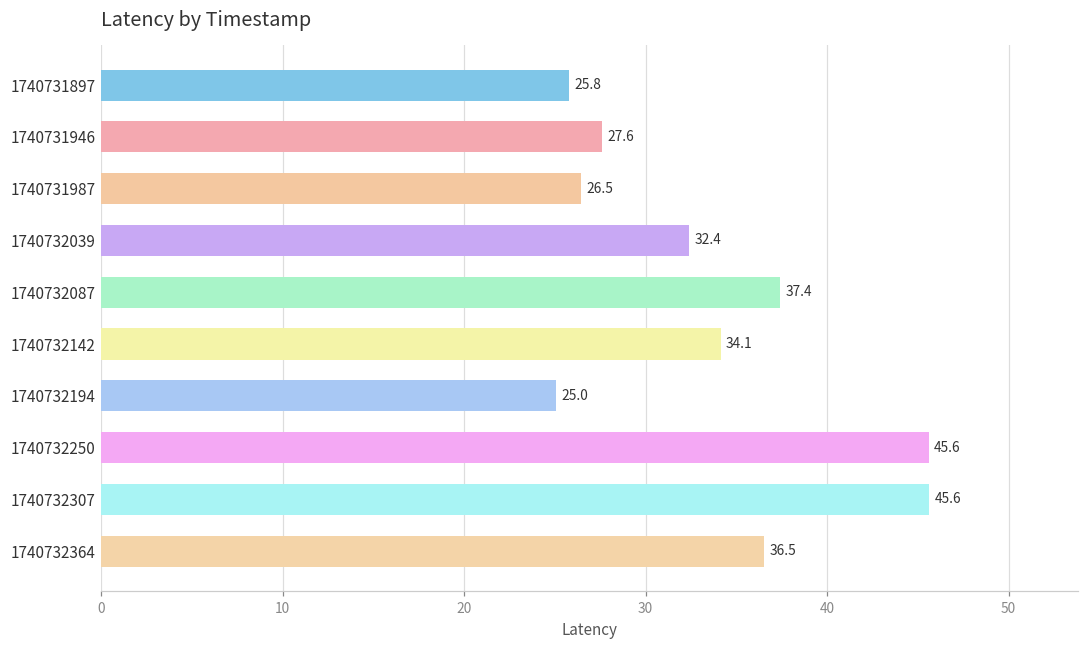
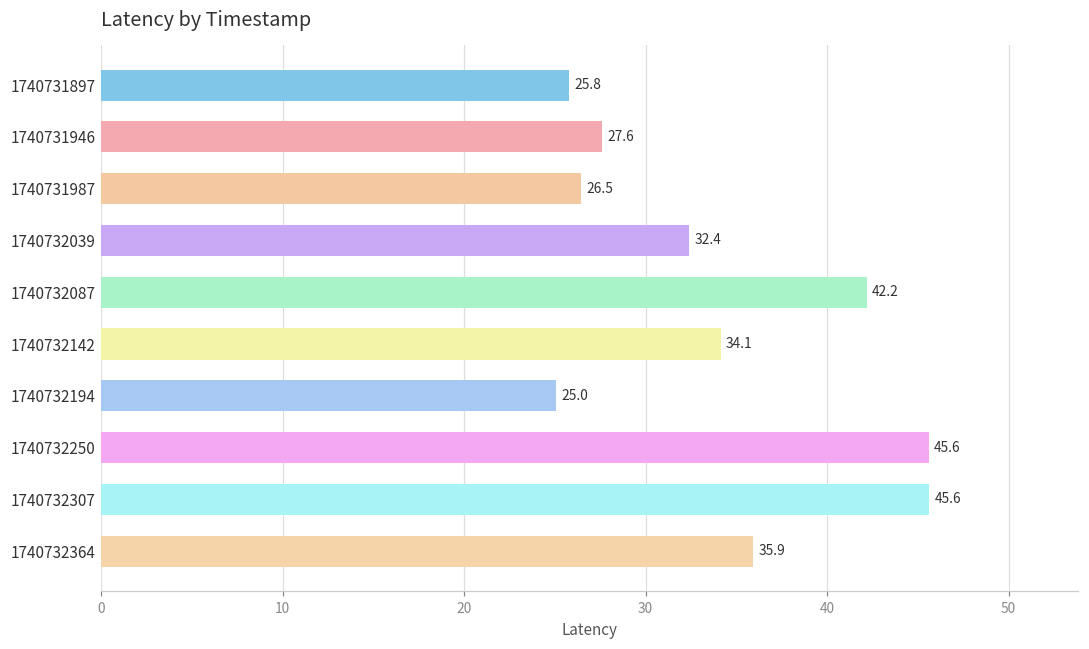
1740732087: 37.4 -> 42.2
1740732364: 36.5 -> 35.9
